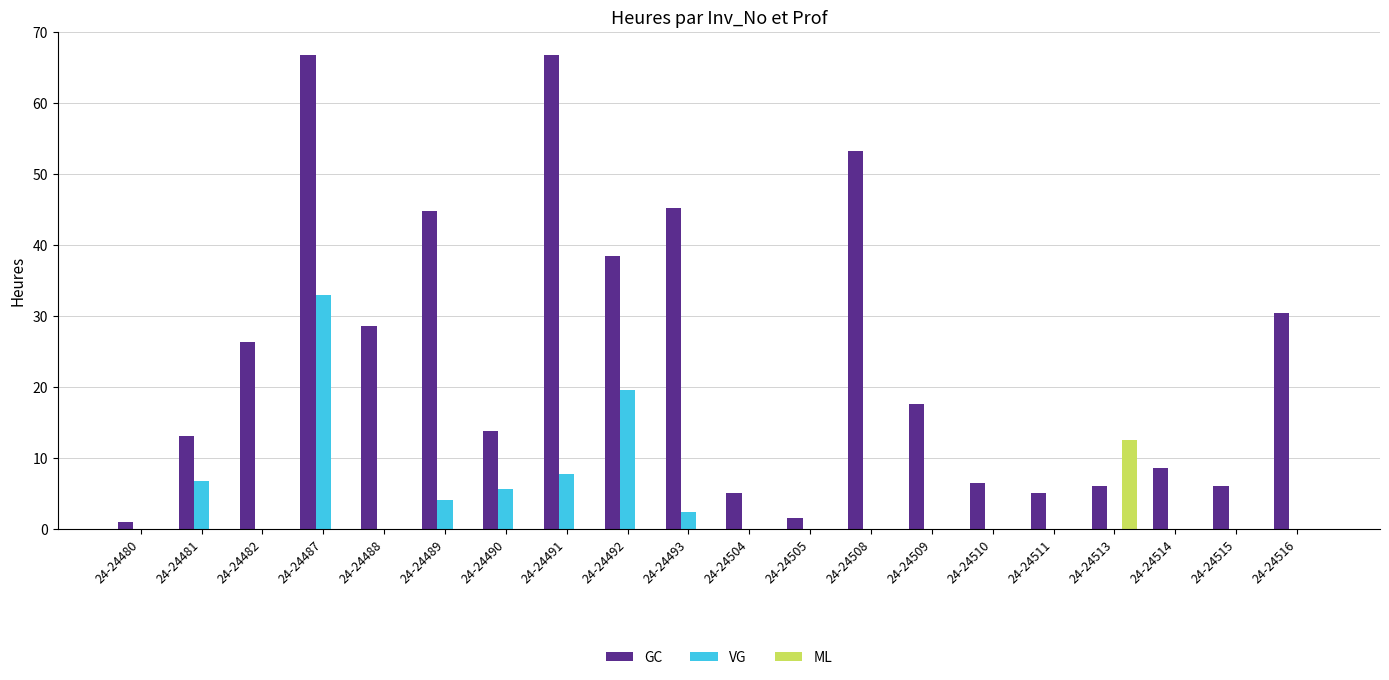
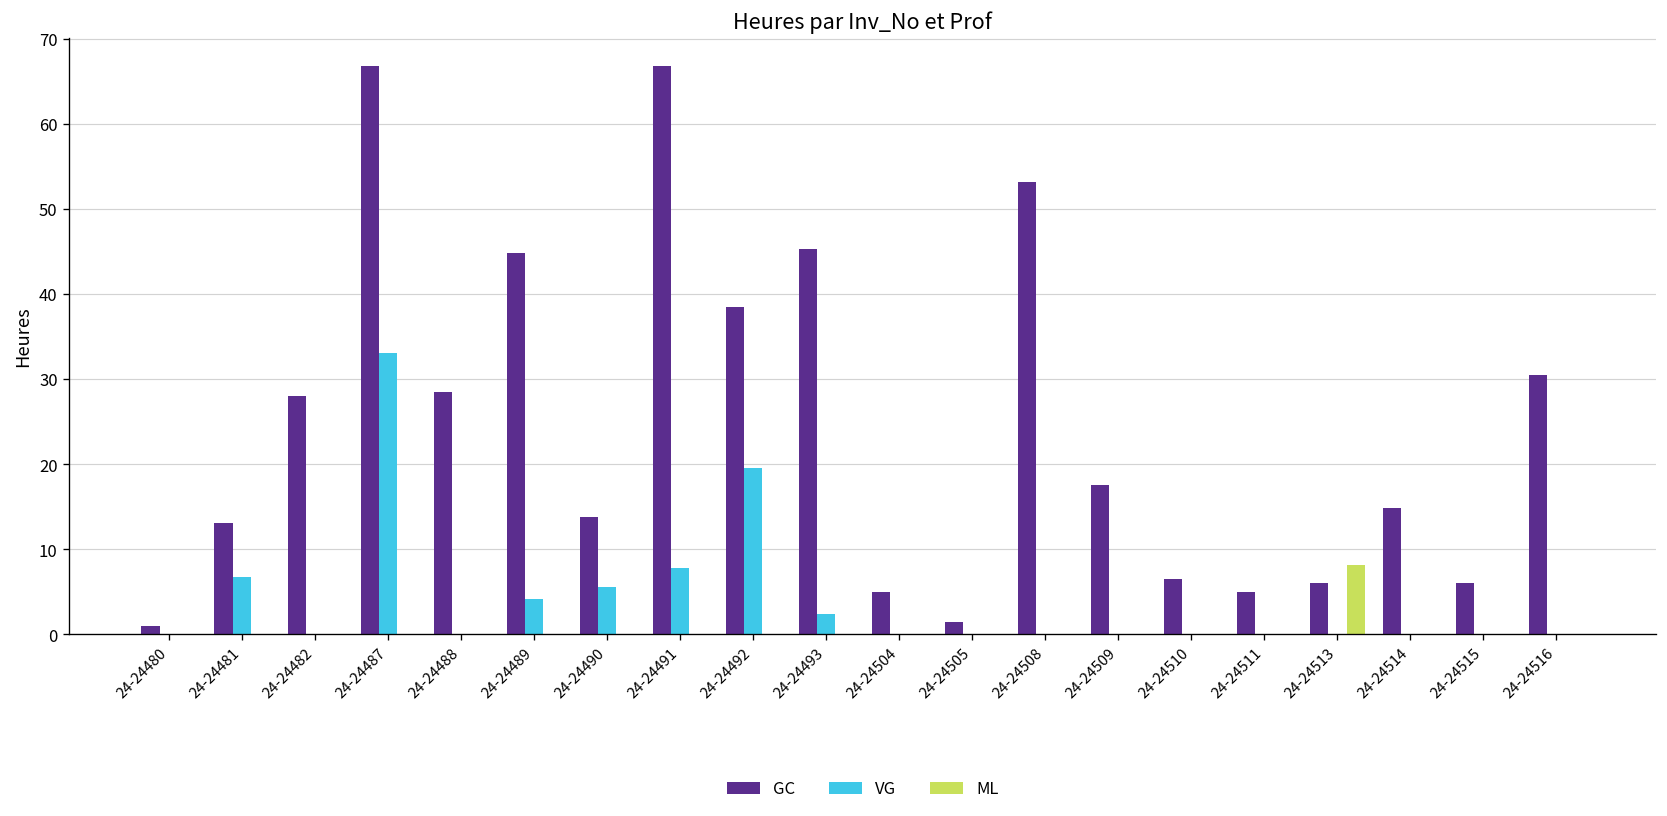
GC, 24-24482: 26 -> 28
ML, 24-24513: 13 -> 8
GC, 24-24514: 9 -> 15
